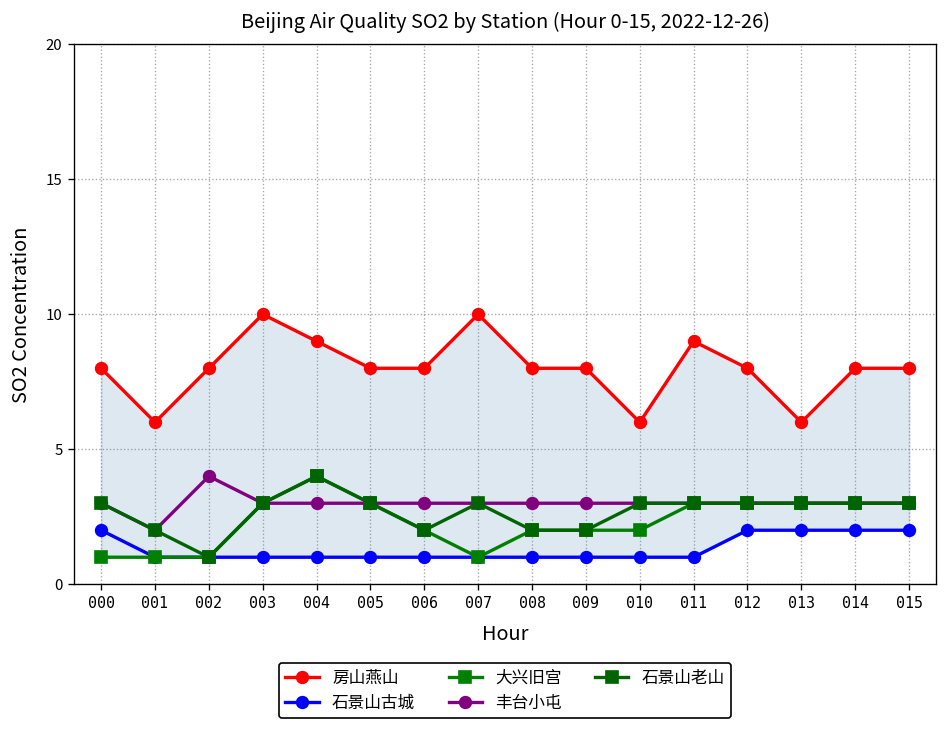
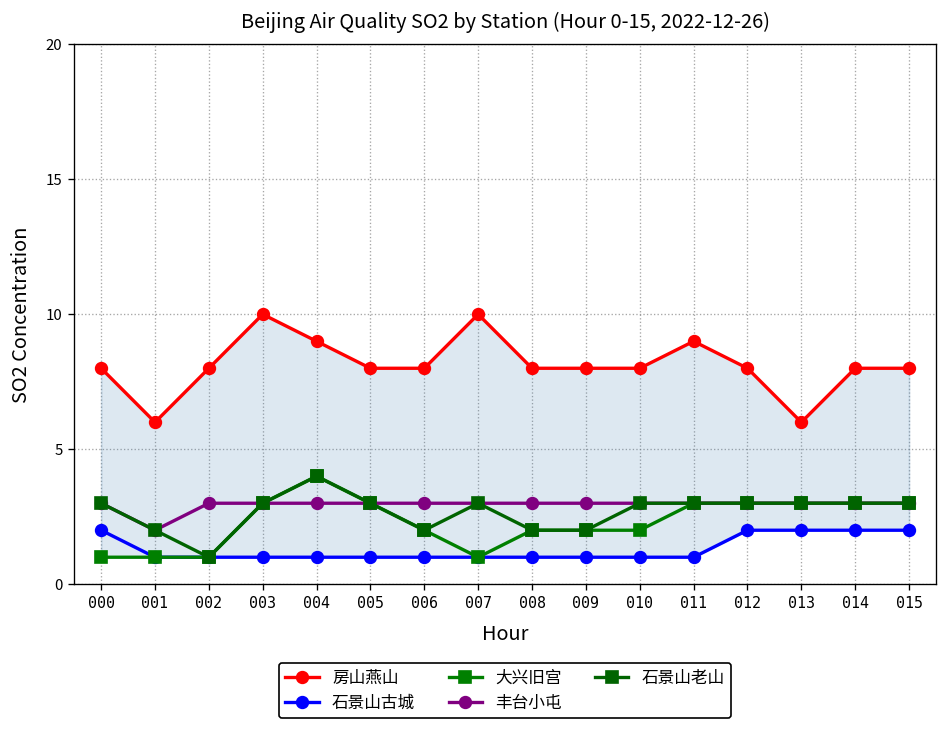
丰台小屯, 002: 4 -> 3
房山燕山, 010: 6 -> 8
